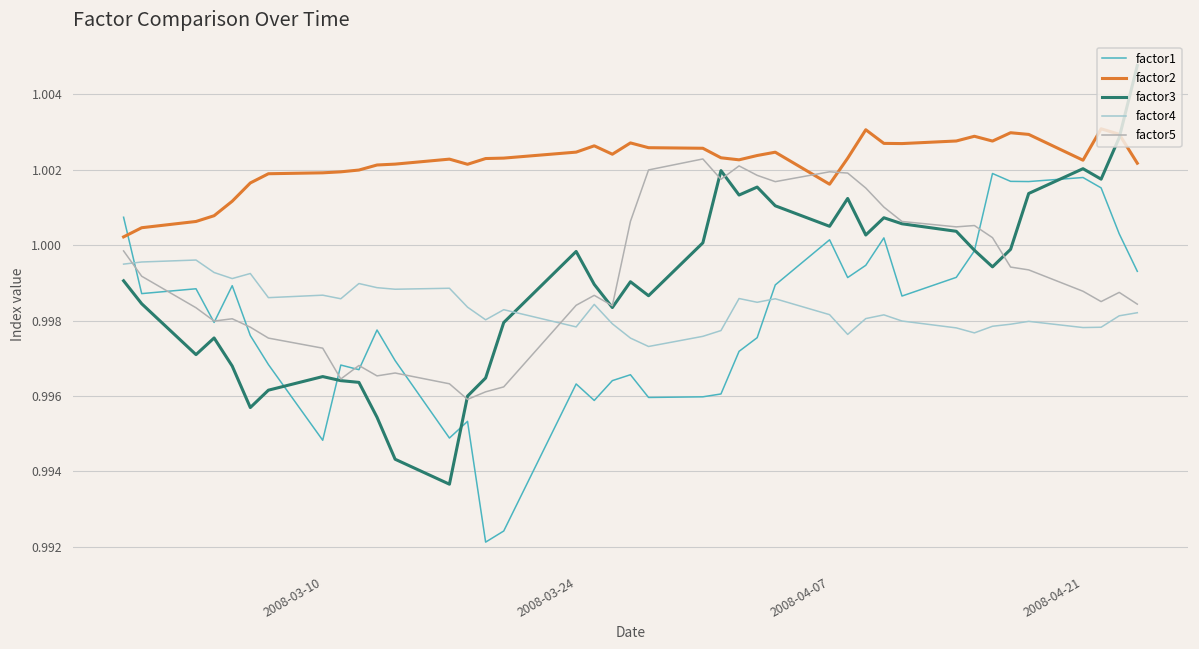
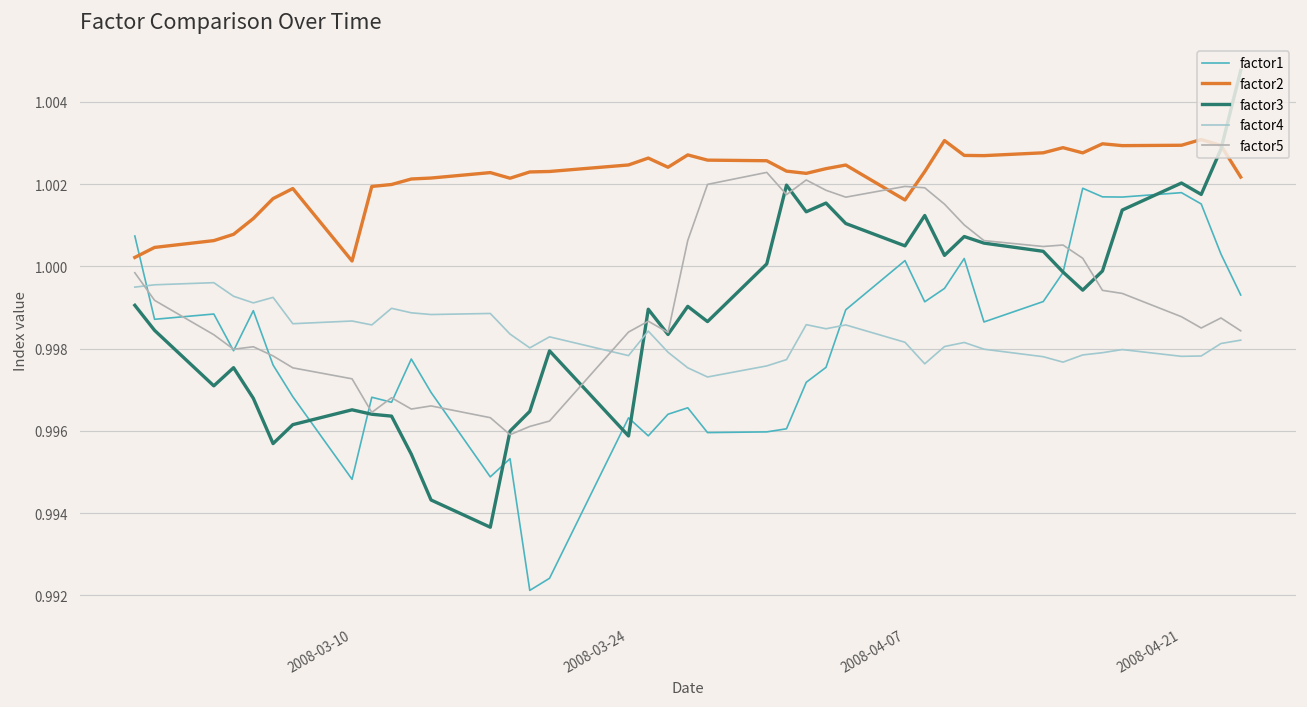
factor2, 2008-03-10: 1.0019 -> 1.0001
factor3, 2008-03-24: 0.9998 -> 0.9959
factor2, 2008-04-21: 1.0023 -> 1.0029
